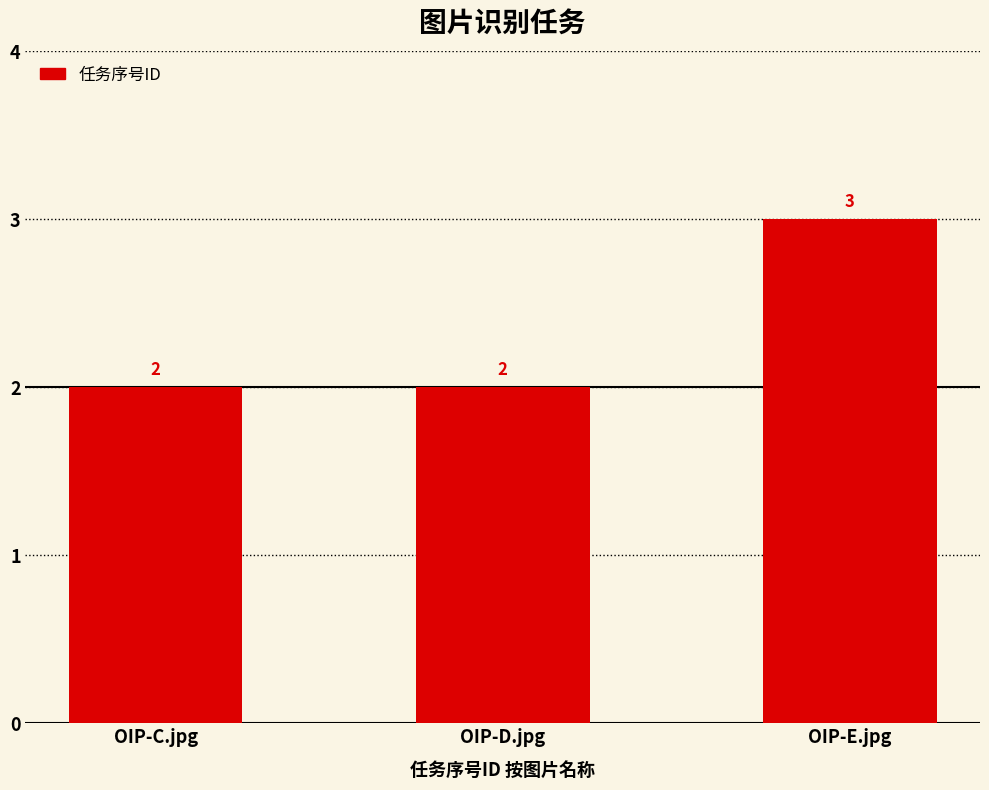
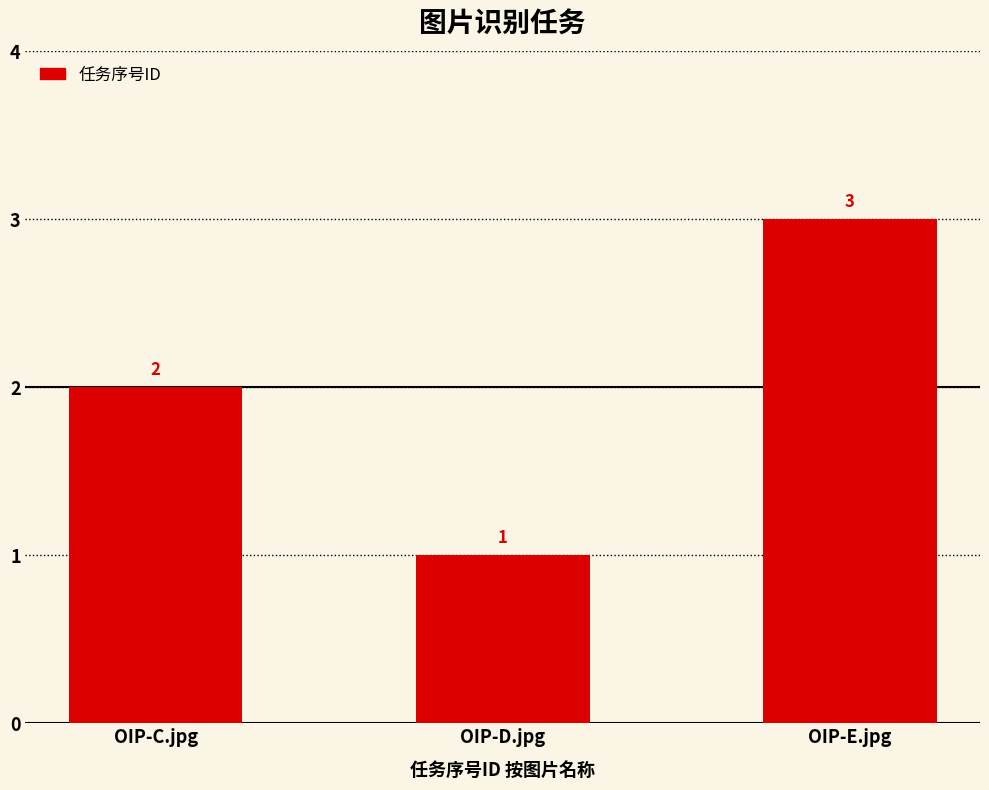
OIP-D.jpg: 2 -> 1
